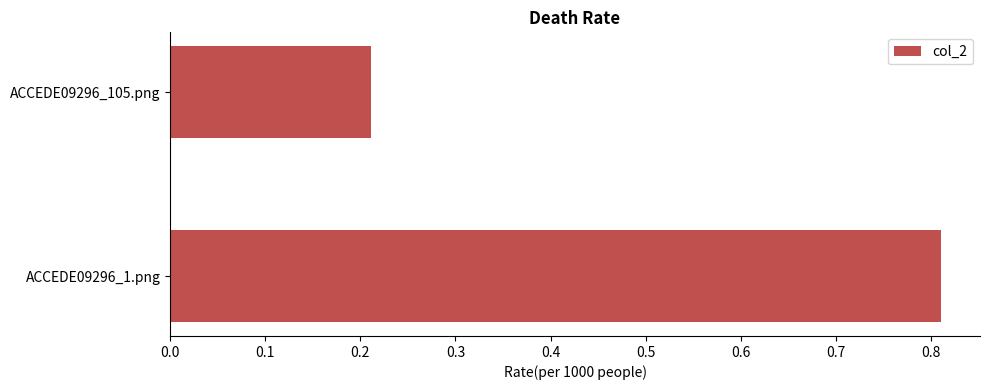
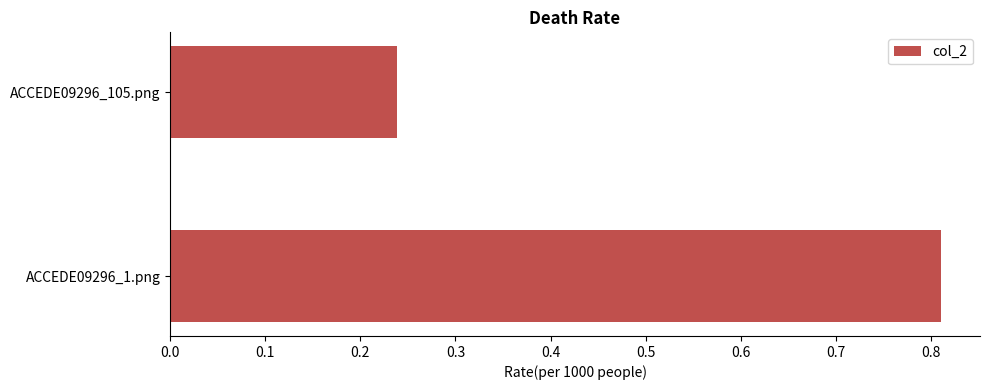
ACCEDE09296_105.png: 0.21 -> 0.24
